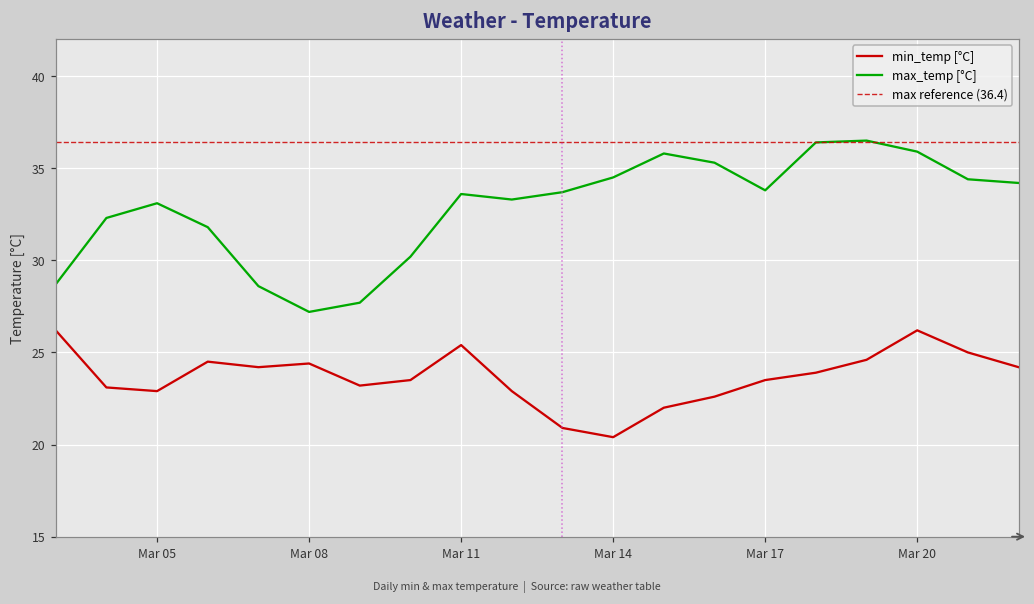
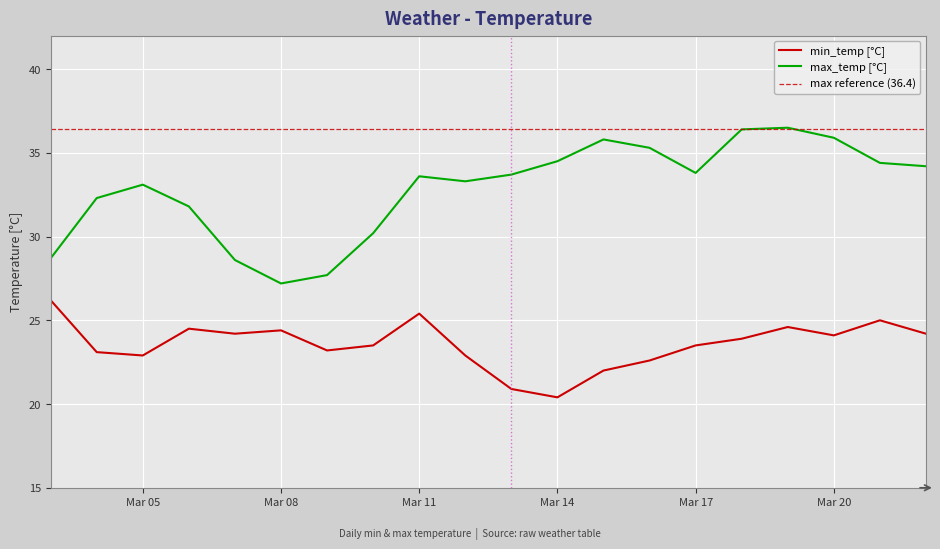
min_temp [°C], Mar 20: 26.2 -> 24.1
